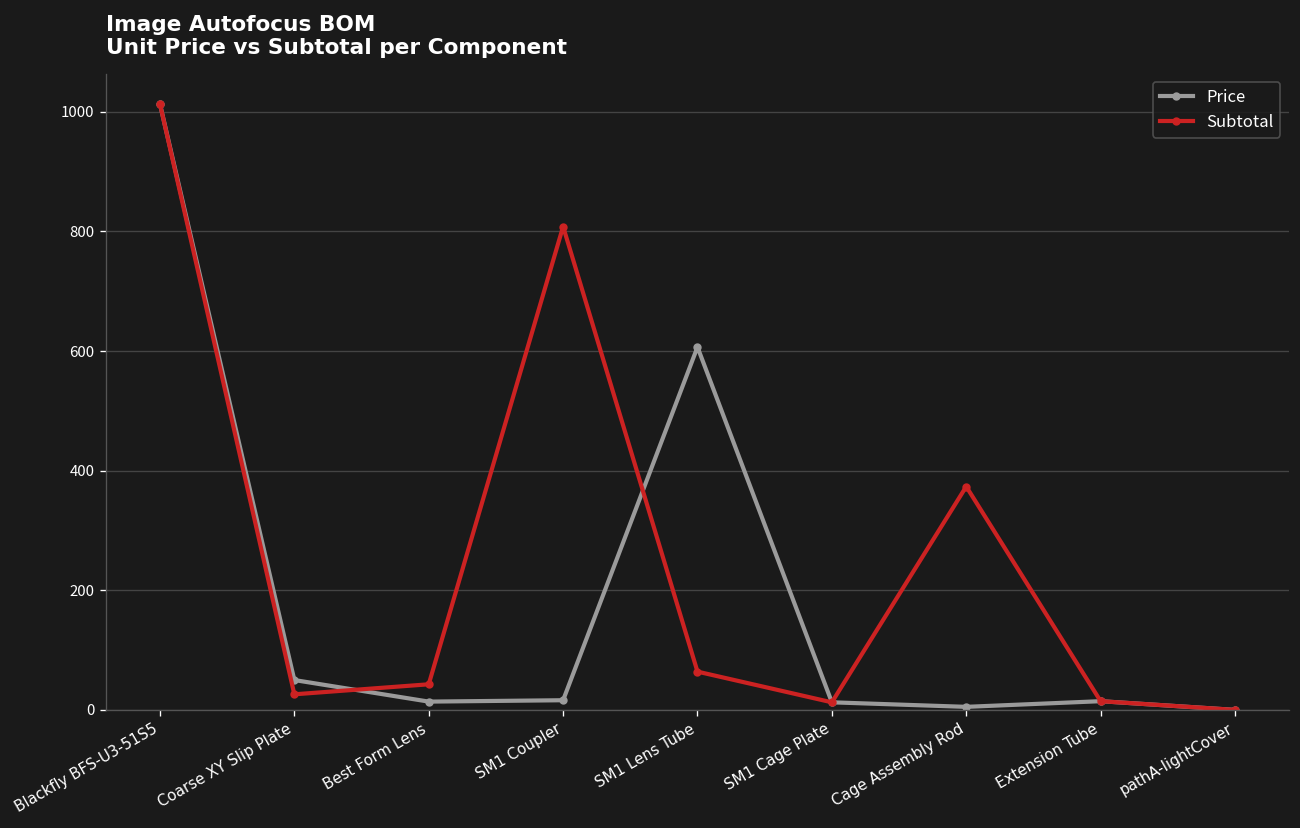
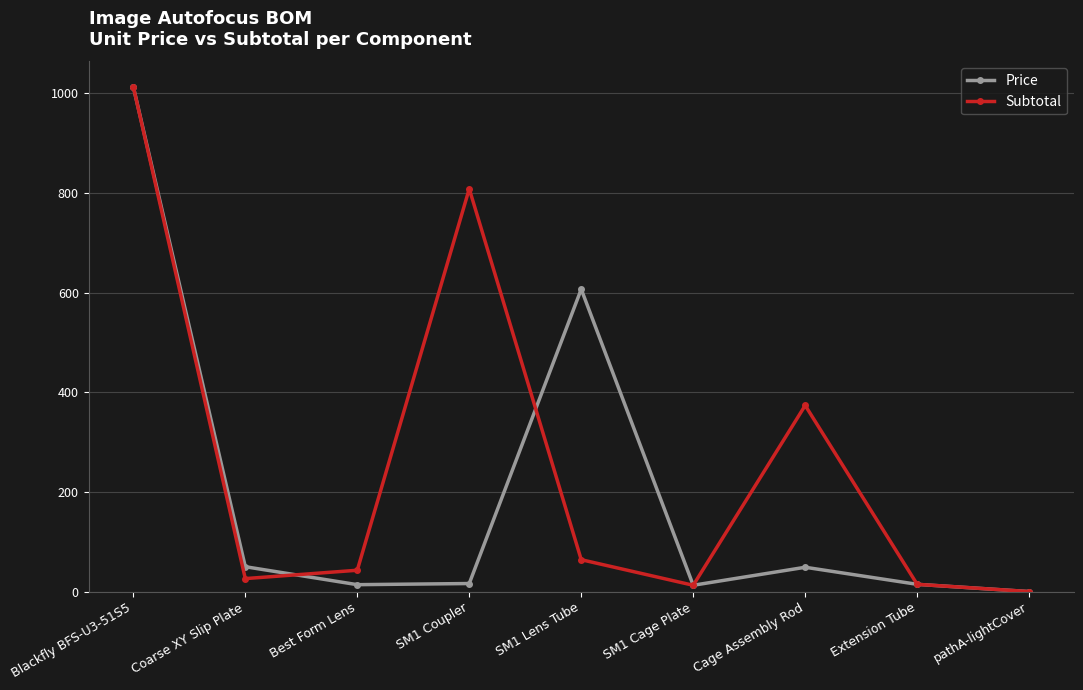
Price, Cage Assembly Rod: 10 -> 50
